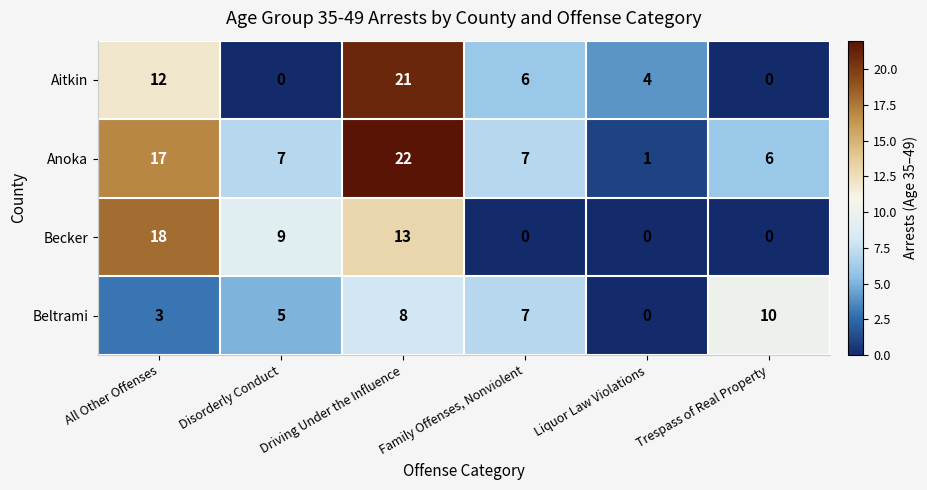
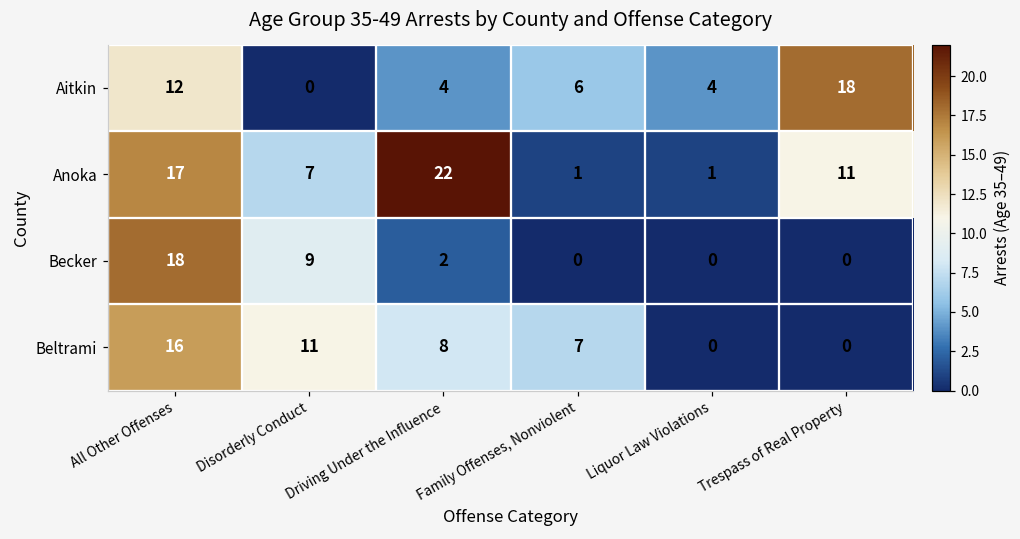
Aitkin, Driving Under the Influence: 21 -> 4
Aitkin, Trespass of Real Property: 0 -> 18
Anoka, Family Offenses, Nonviolent: 7 -> 1
Anoka, Trespass of Real Property: 6 -> 11
Becker, Driving Under the Influence: 13 -> 2
Beltrami, All Other Offenses: 3 -> 16
Beltrami, Disorderly Conduct: 5 -> 11
Beltrami, Trespass of Real Property: 10 -> 0
